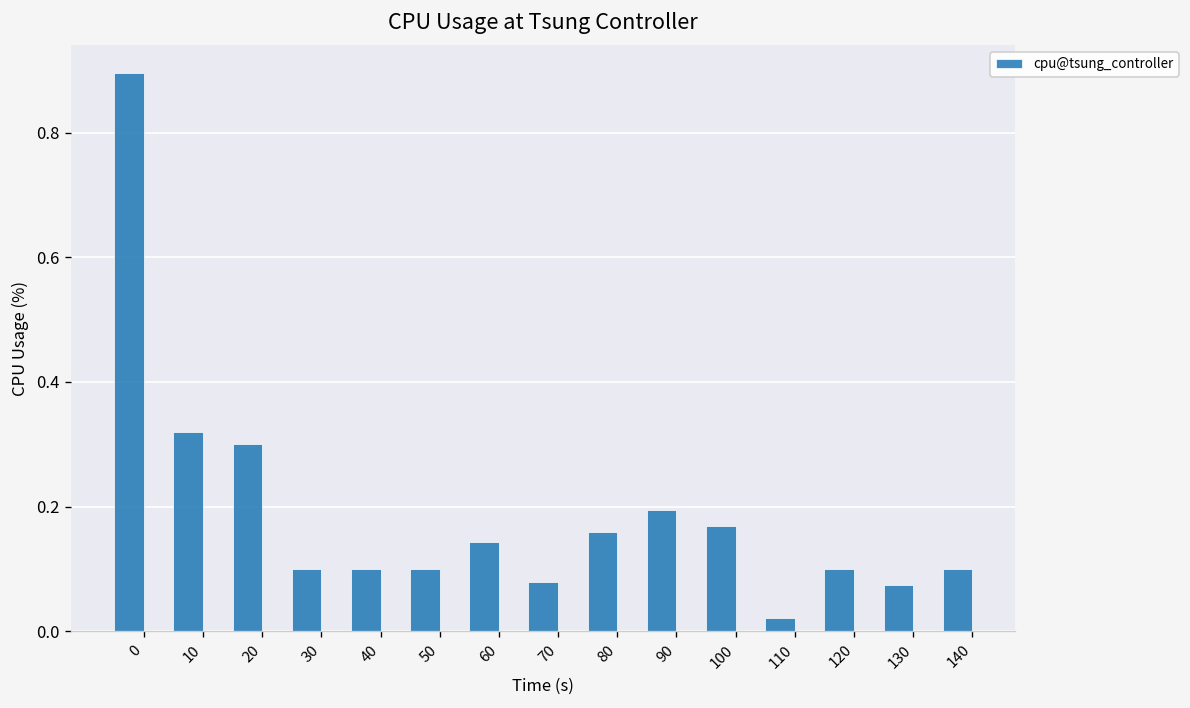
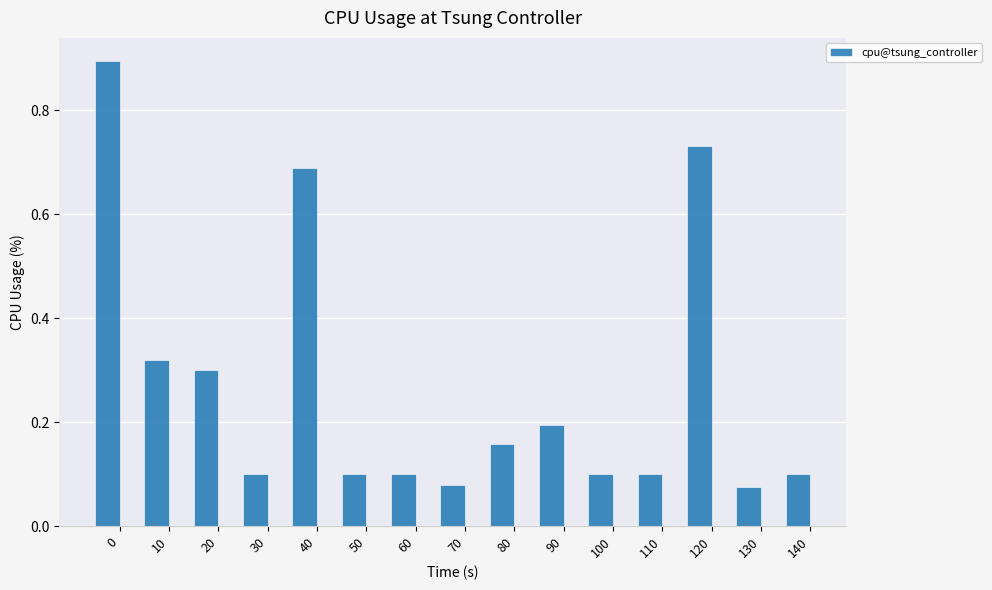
40: 0.10 -> 0.69
60: 0.14 -> 0.10
100: 0.17 -> 0.10
110: 0.02 -> 0.10
120: 0.10 -> 0.73
